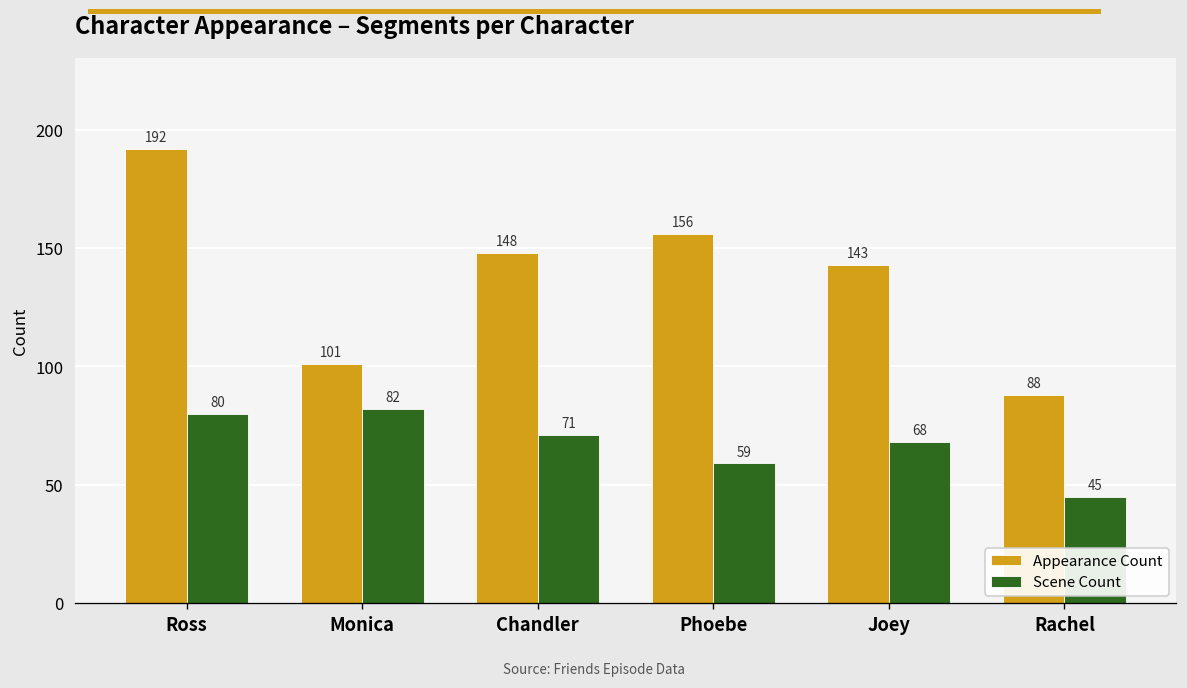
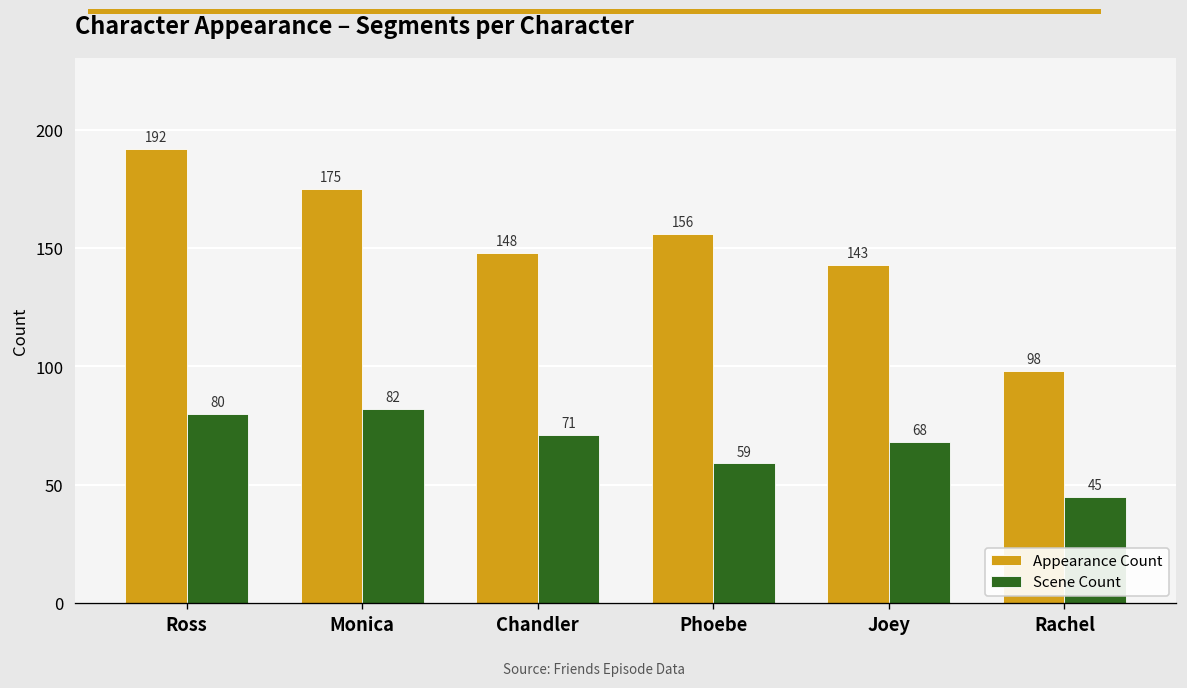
Appearance Count, Monica: 101 -> 175
Appearance Count, Rachel: 88 -> 98
